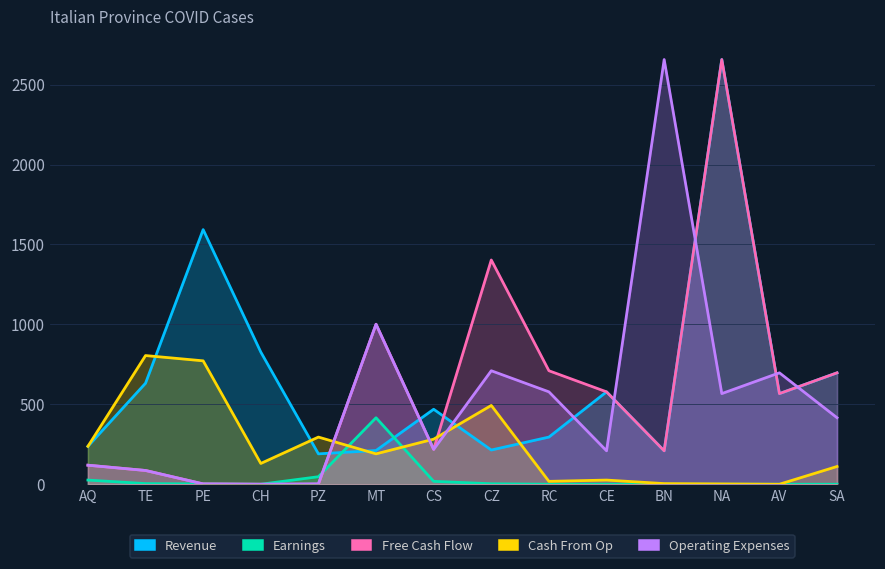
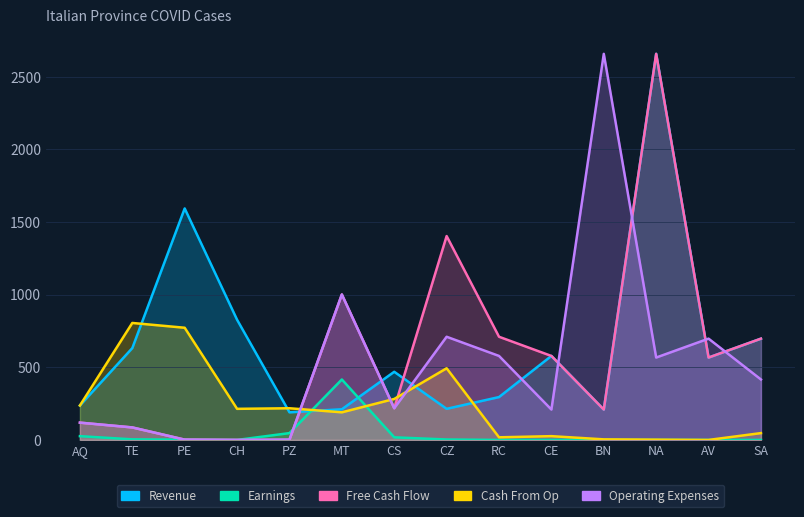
Cash From Op, CH: 130 -> 210
Cash From Op, PZ: 300 -> 220
Cash From Op, SA: 110 -> 50
